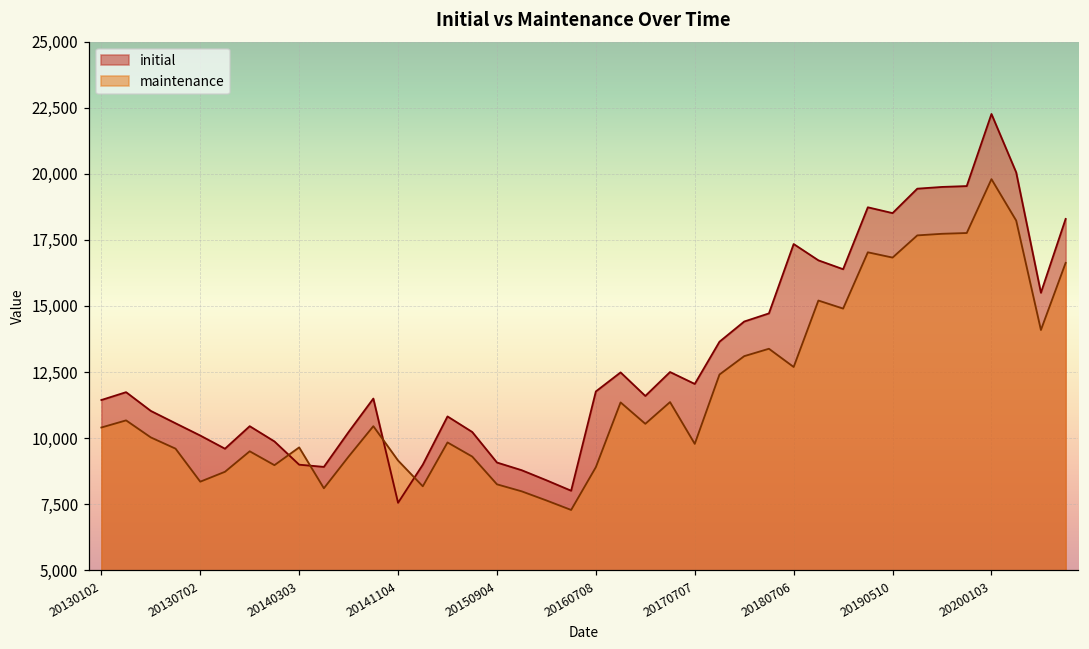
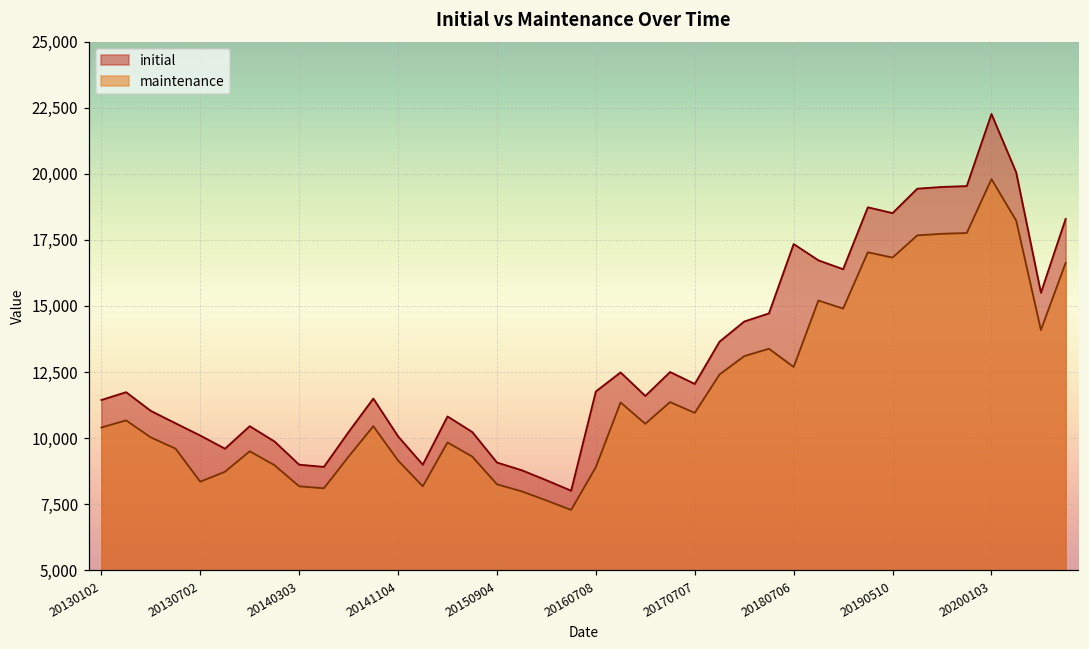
maintenance, 20140303: 9,600 -> 8,200
initial, 20141104: 7,600 -> 10,100
maintenance, 20170707: 9,800 -> 11,000
